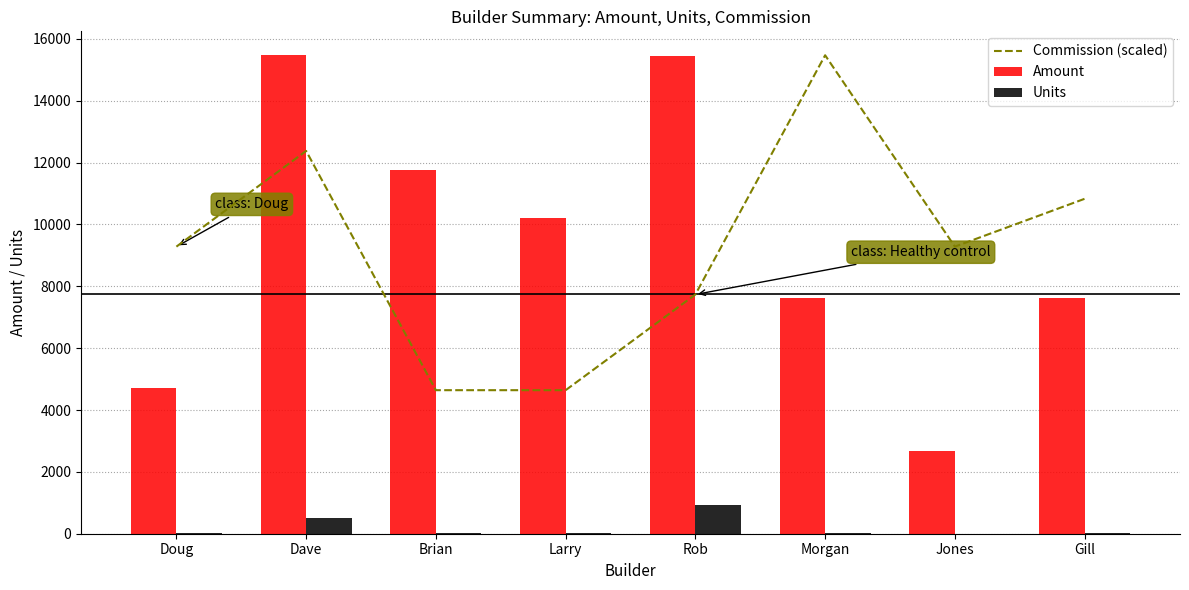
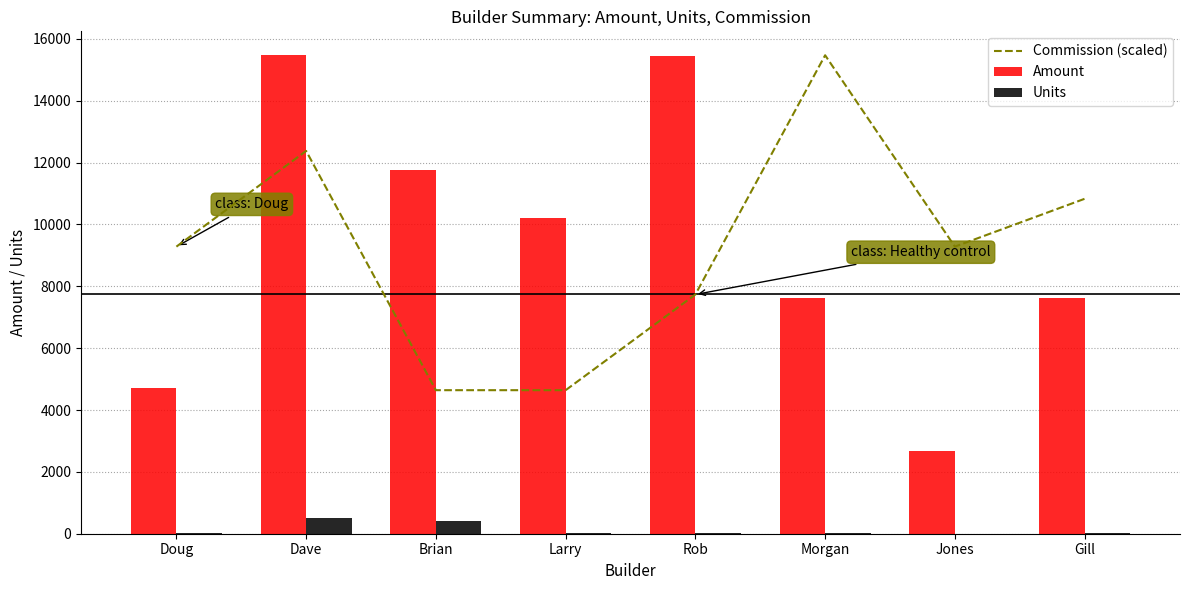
Units, Brian: 0 -> 400
Units, Rob: 900 -> 0
